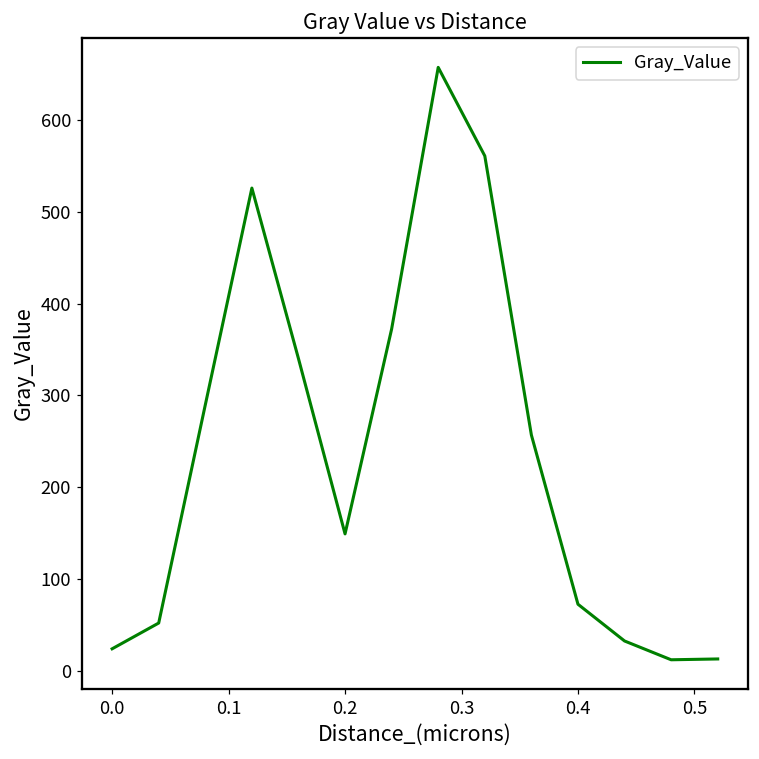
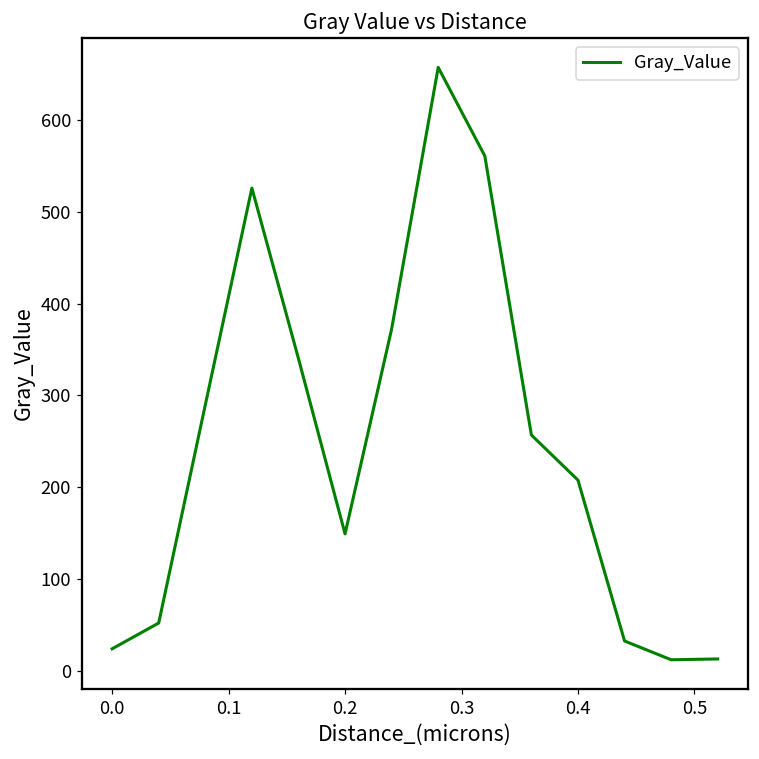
0.4: 70 -> 210
